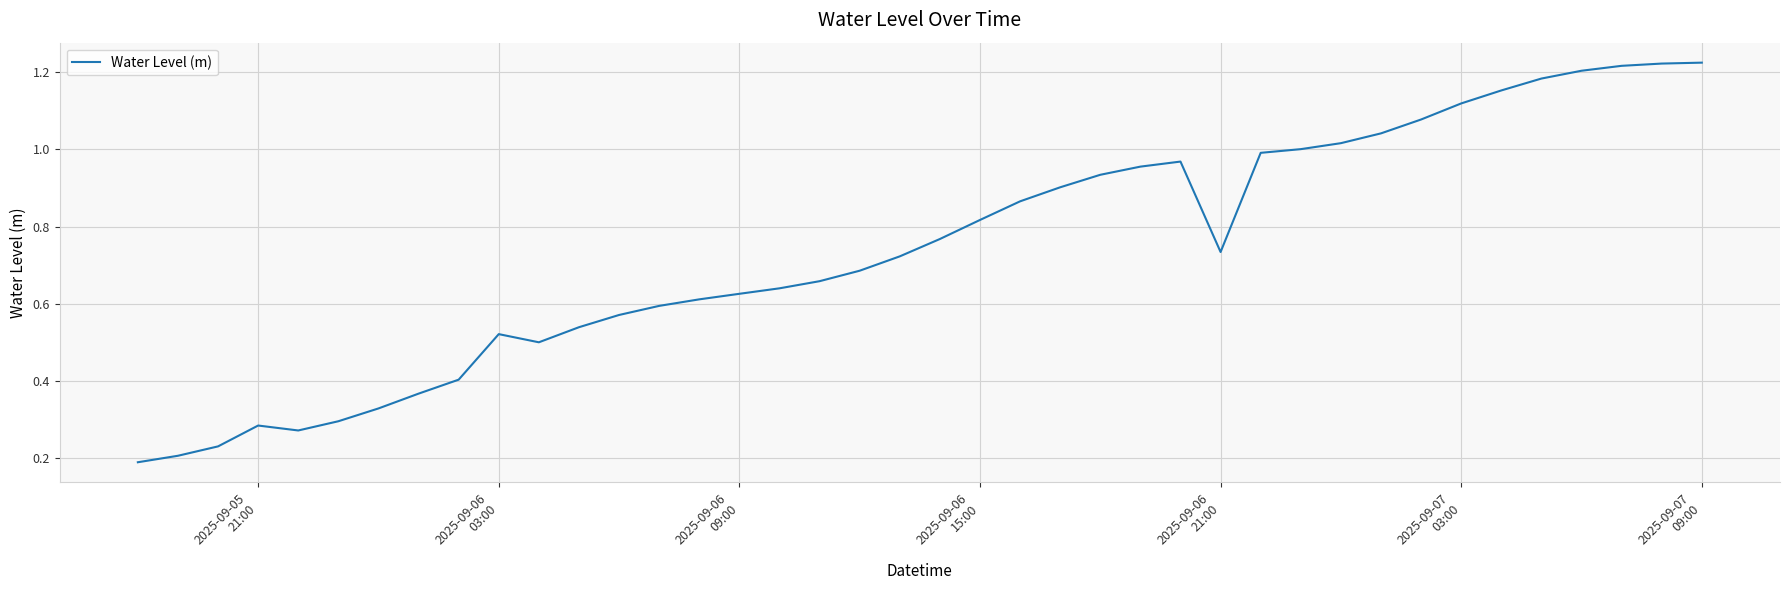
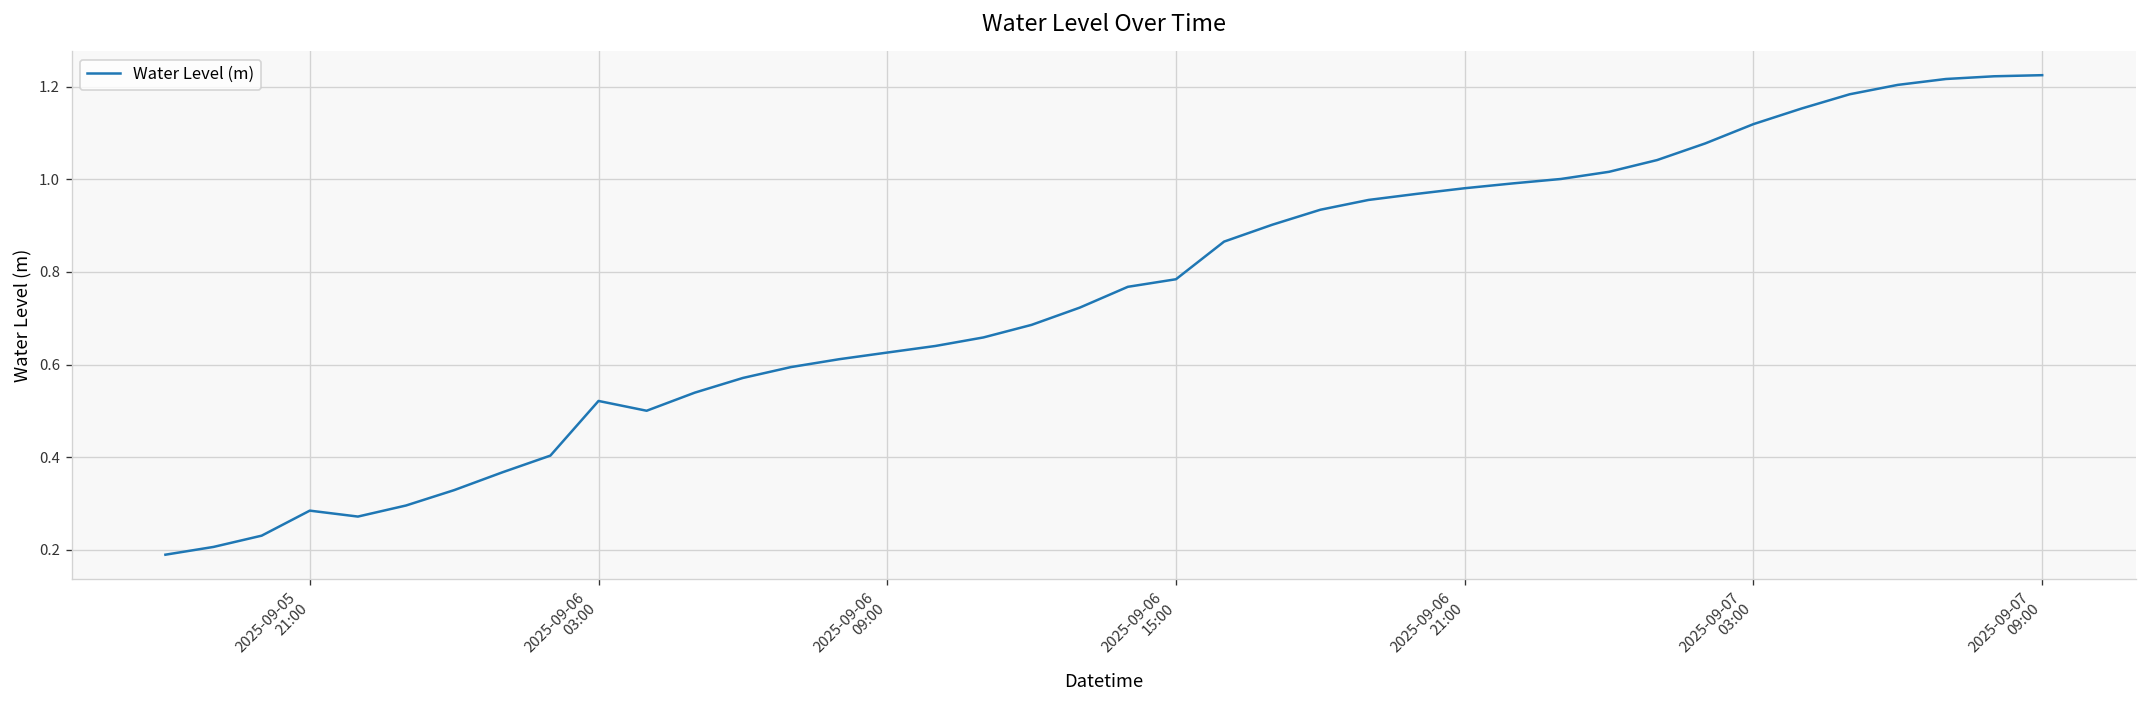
2025-09-06 15:00: 0.82 -> 0.78
2025-09-06 21:00: 0.73 -> 0.98
